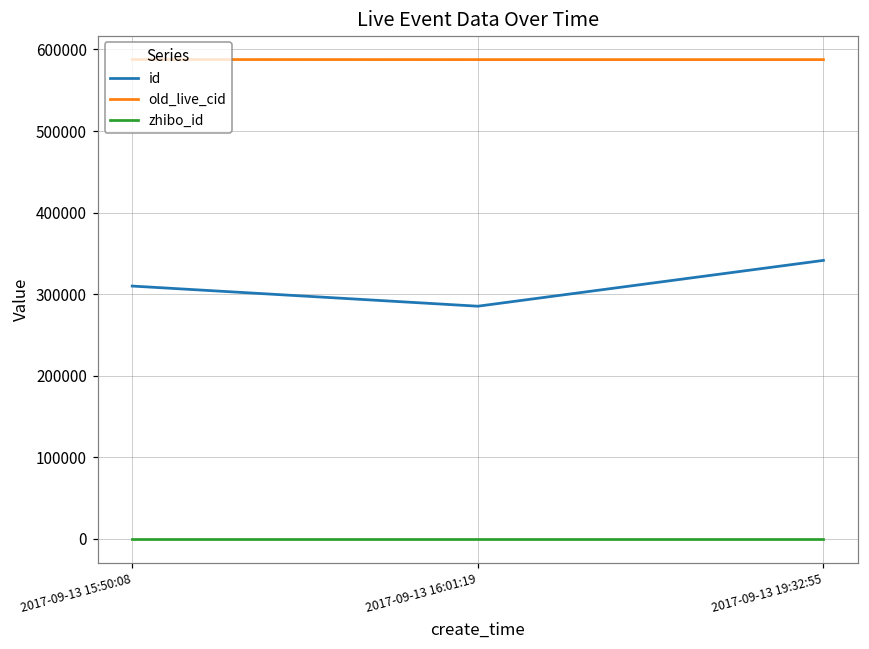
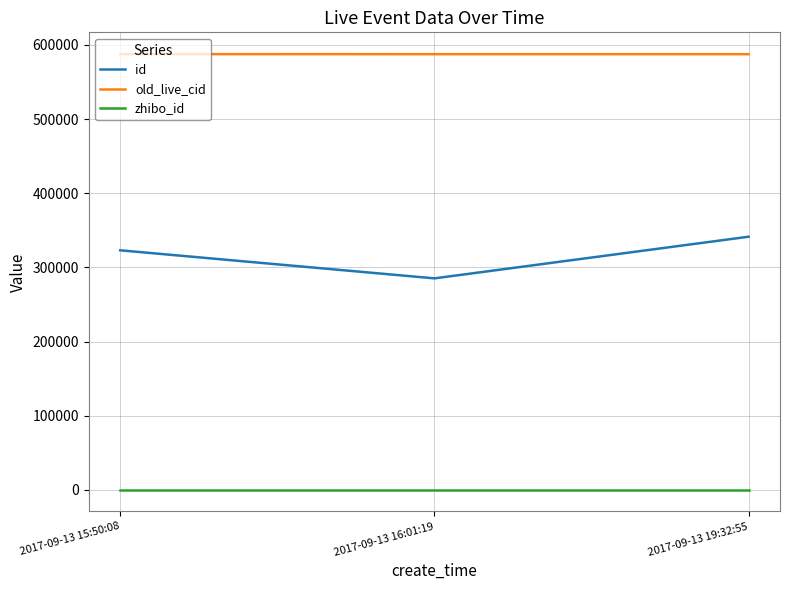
id, 2017-09-13 15:50:08: 310000 -> 320000
